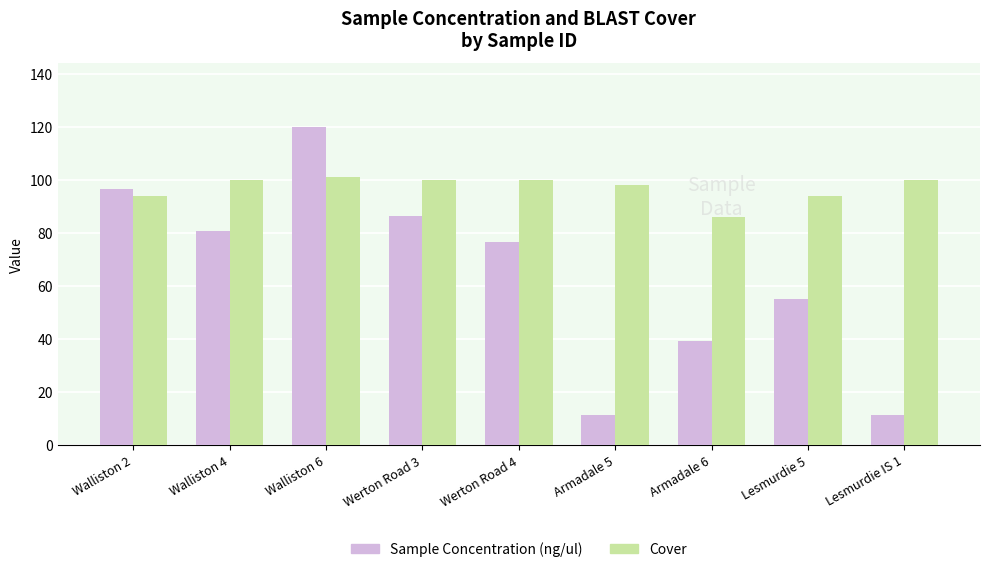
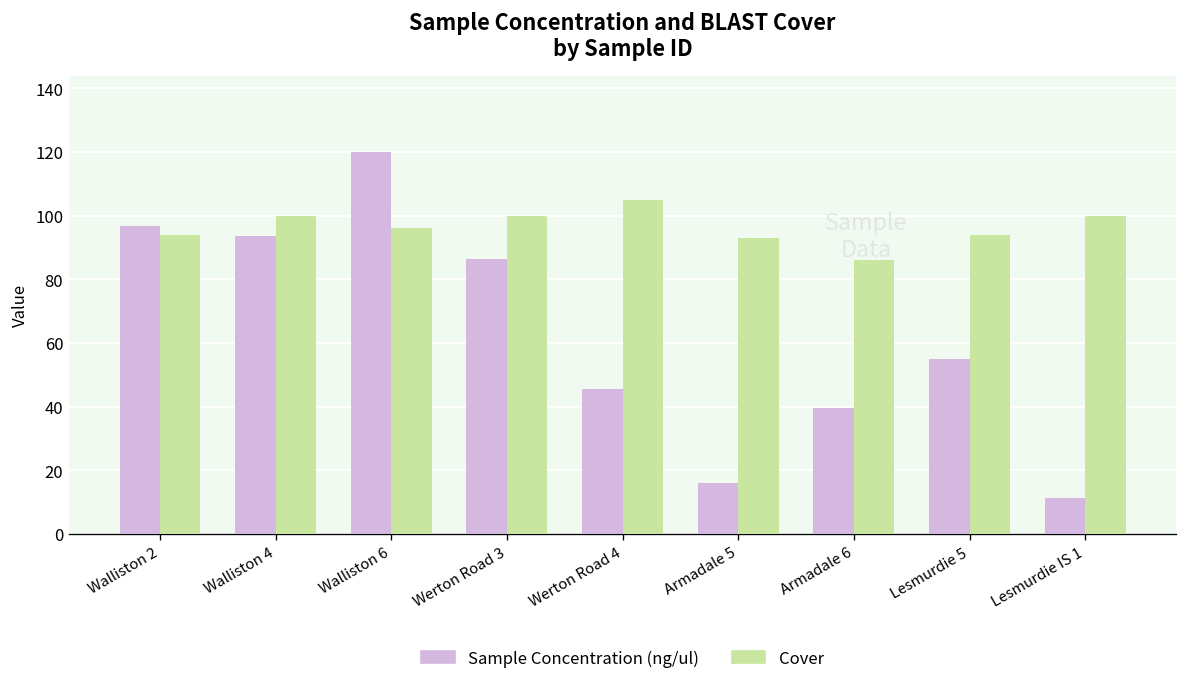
Sample Concentration (ng/ul), Walliston 4: 81 -> 94
Cover, Walliston 6: 101 -> 96
Sample Concentration (ng/ul), Werton Road 4: 77 -> 46
Cover, Werton Road 4: 100 -> 105
Sample Concentration (ng/ul), Armadale 5: 11 -> 16
Cover, Armadale 5: 98 -> 93
